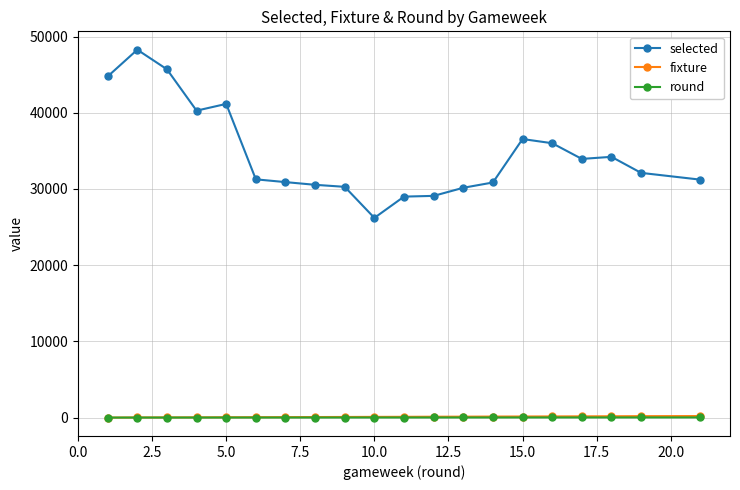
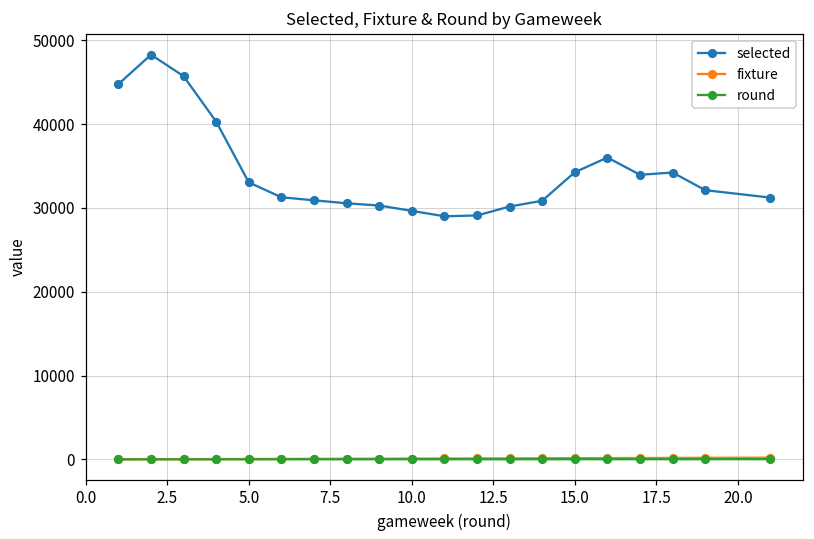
selected, 5.0: 41000 -> 33000
selected, 10.0: 26000 -> 30000
selected, 15.0: 37000 -> 34000
